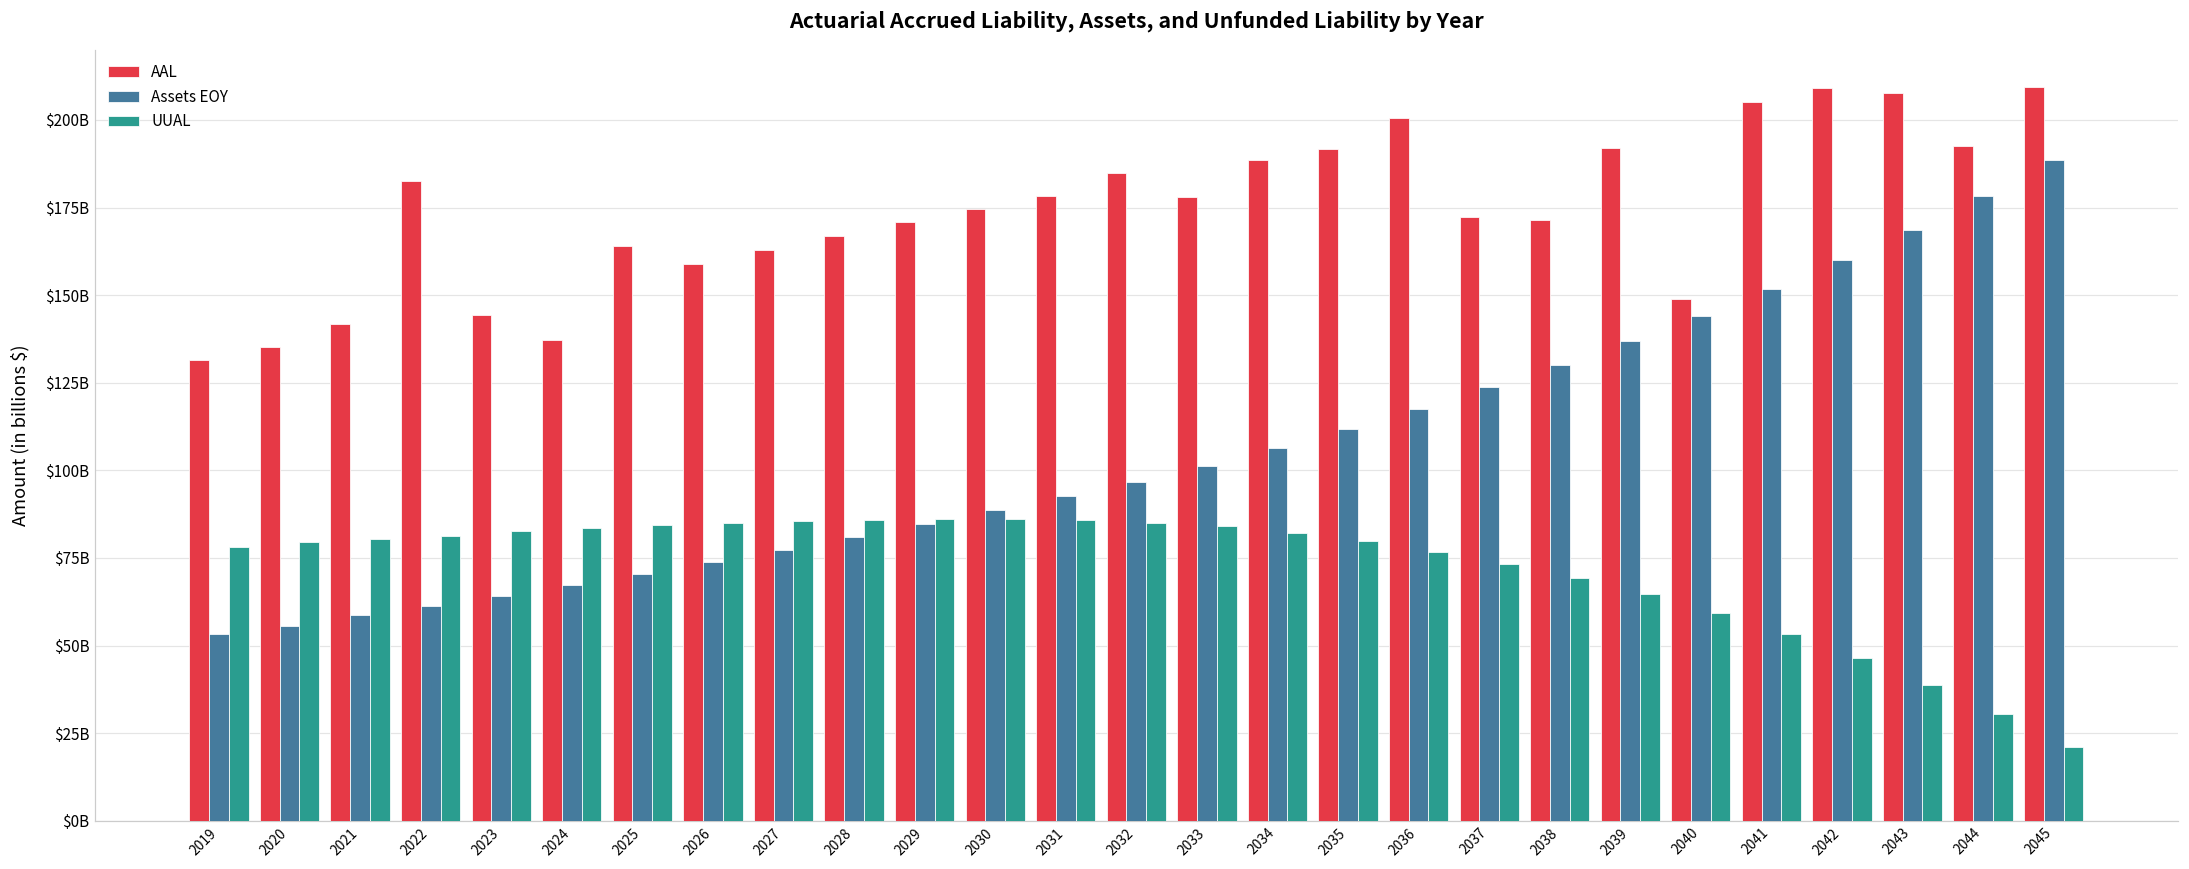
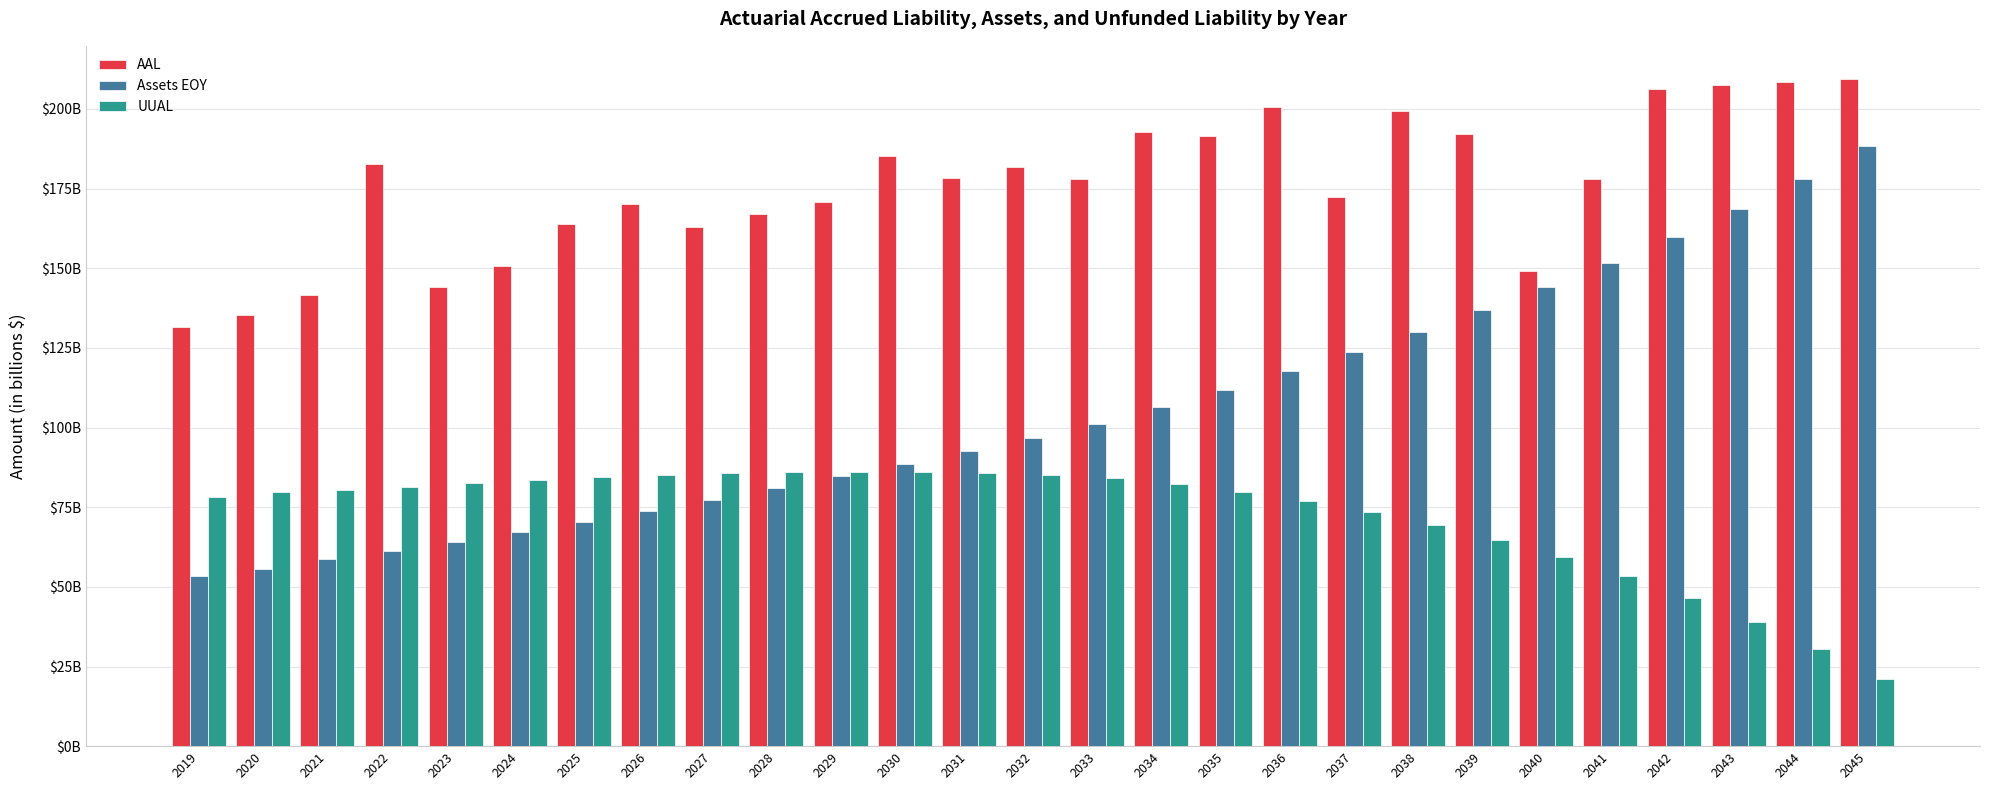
AAL, 2024: $137000000000 -> $151000000000
AAL, 2026: $159000000000 -> $170000000000
AAL, 2030: $175000000000 -> $185000000000
AAL, 2032: $185000000000 -> $182000000000
AAL, 2034: $189000000000 -> $193000000000
AAL, 2038: $172000000000 -> $199000000000
AAL, 2041: $205000000000 -> $178000000000
AAL, 2042: $209000000000 -> $206000000000
AAL, 2044: $192000000000 -> $209000000000
